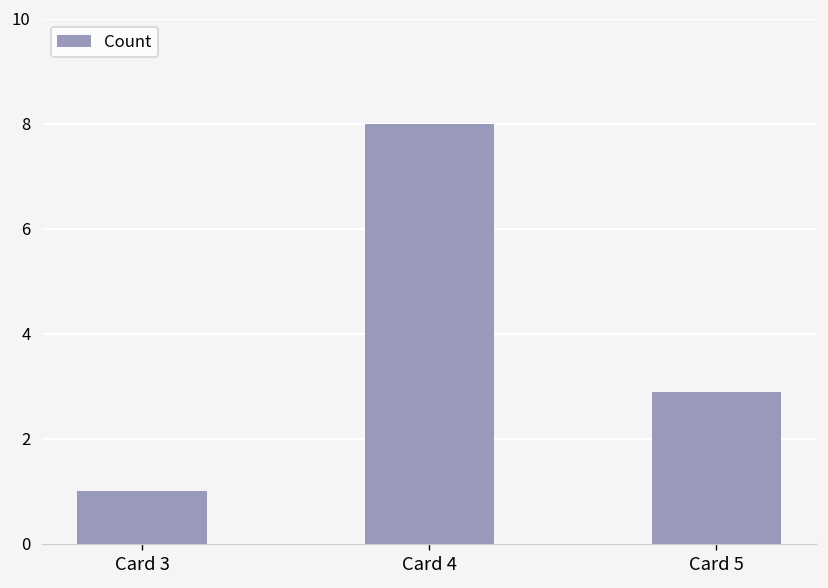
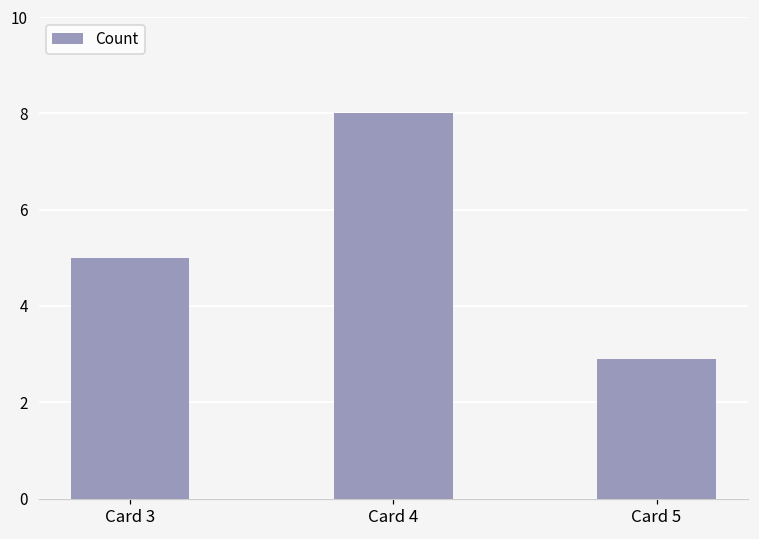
Card 3: 1 -> 5
